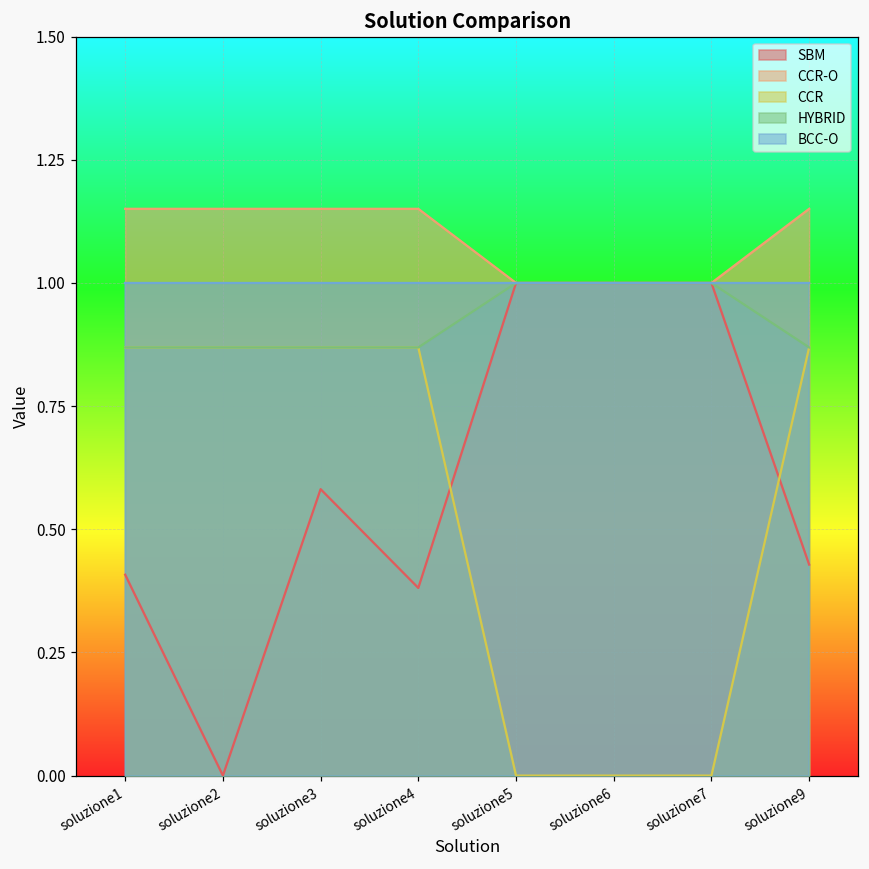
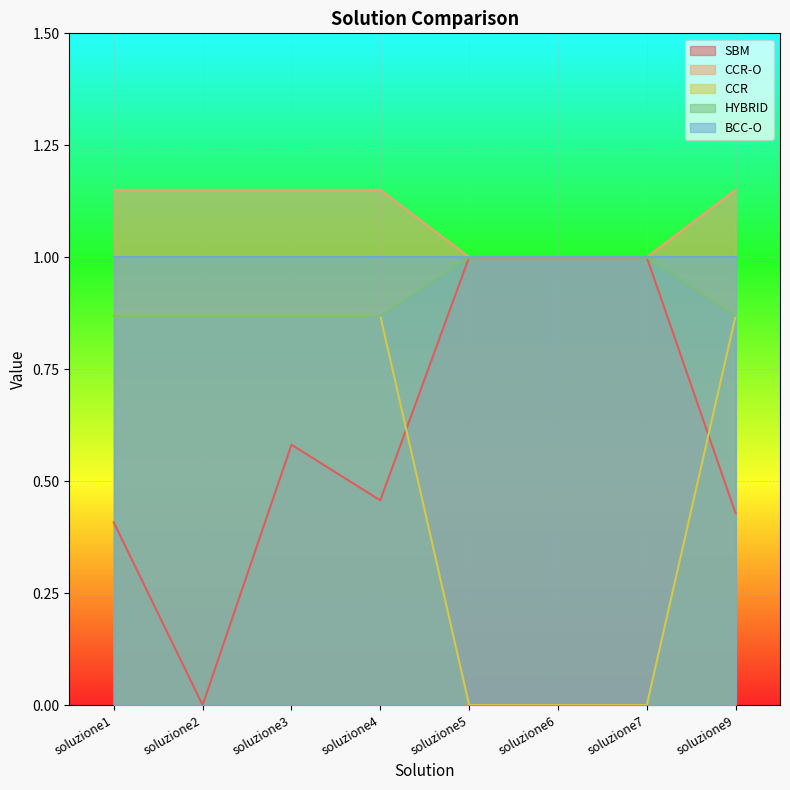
SBM, soluzione4: 0.38 -> 0.46
